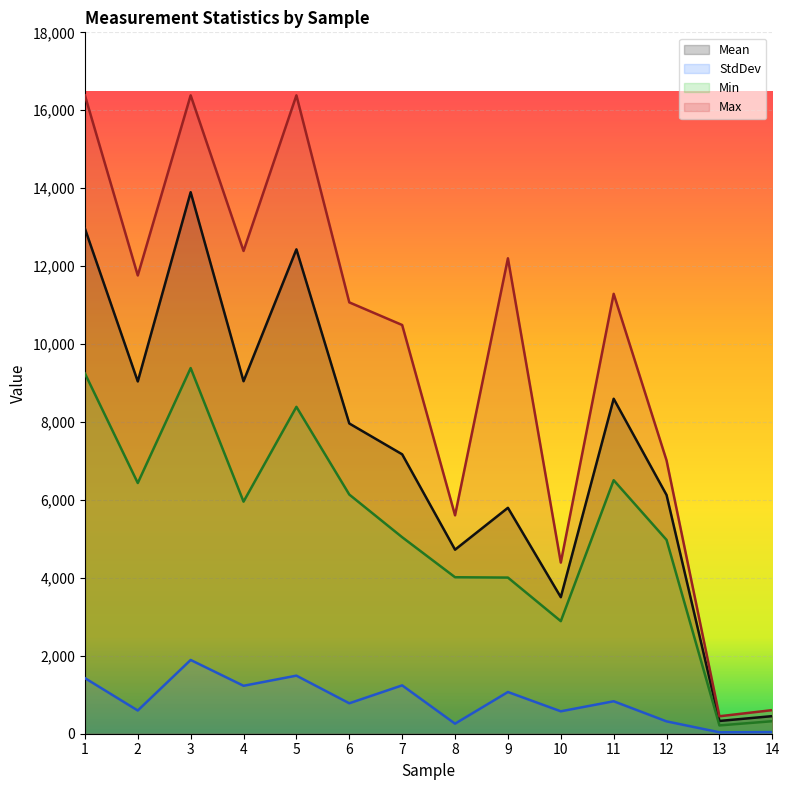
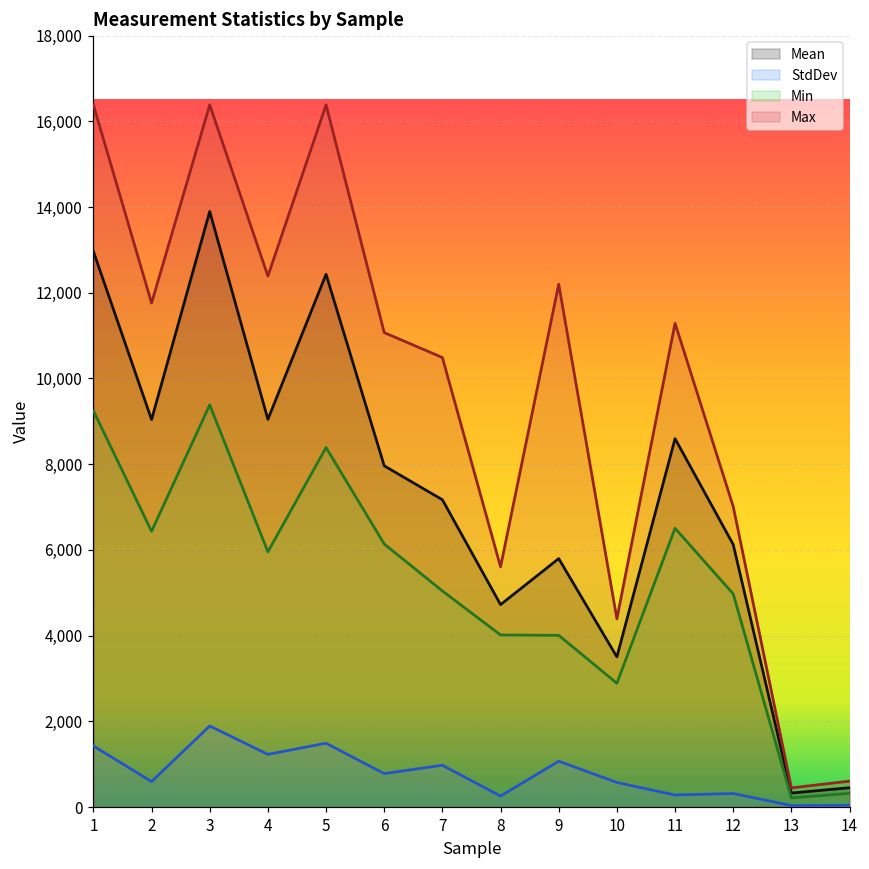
StdDev, 7: 1,200 -> 1,000
StdDev, 11: 800 -> 300
